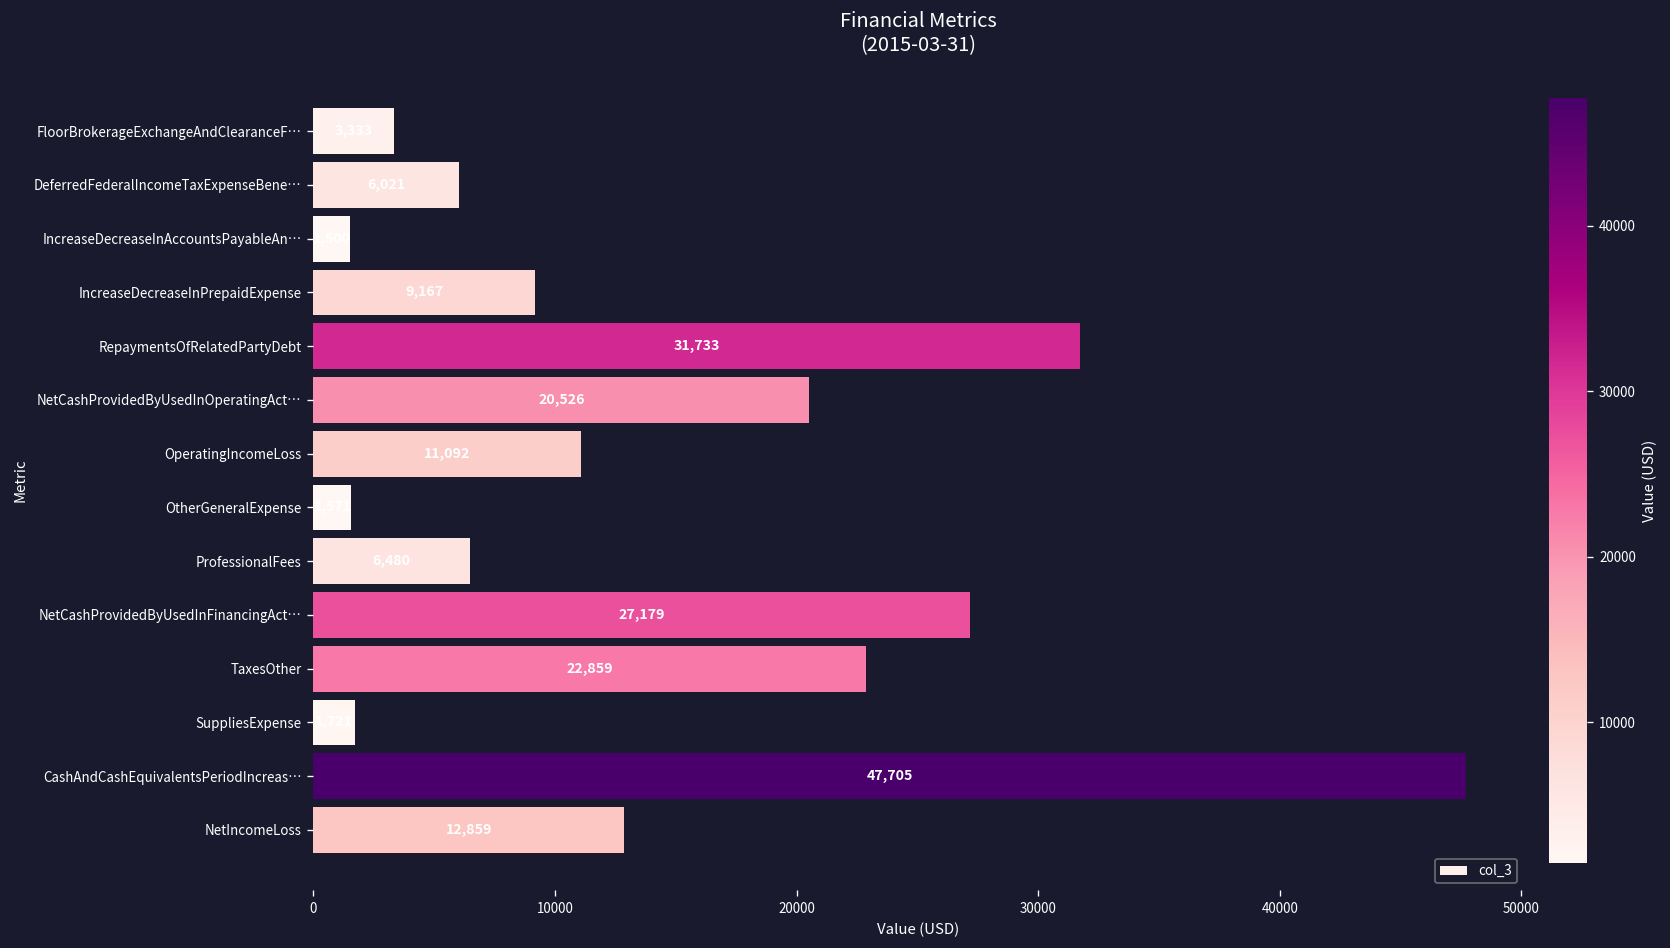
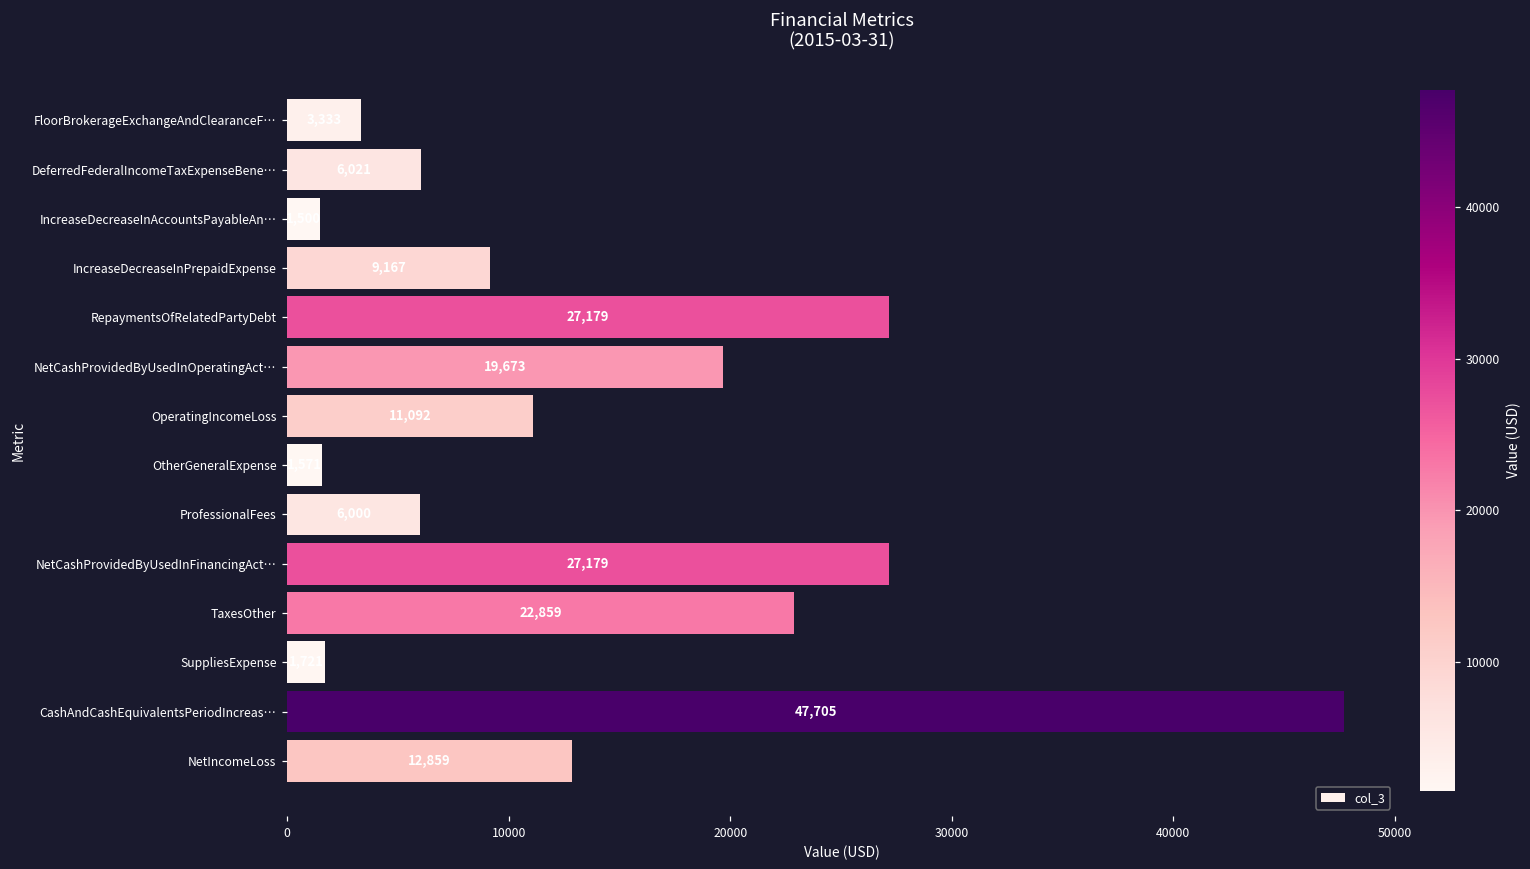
RepaymentsOfRelatedPartyDebt: 31,733 -> 27,179
NetCashProvidedByUsedInOperatingAct…: 20,526 -> 19,673
ProfessionalFees: 6500 -> 6000
